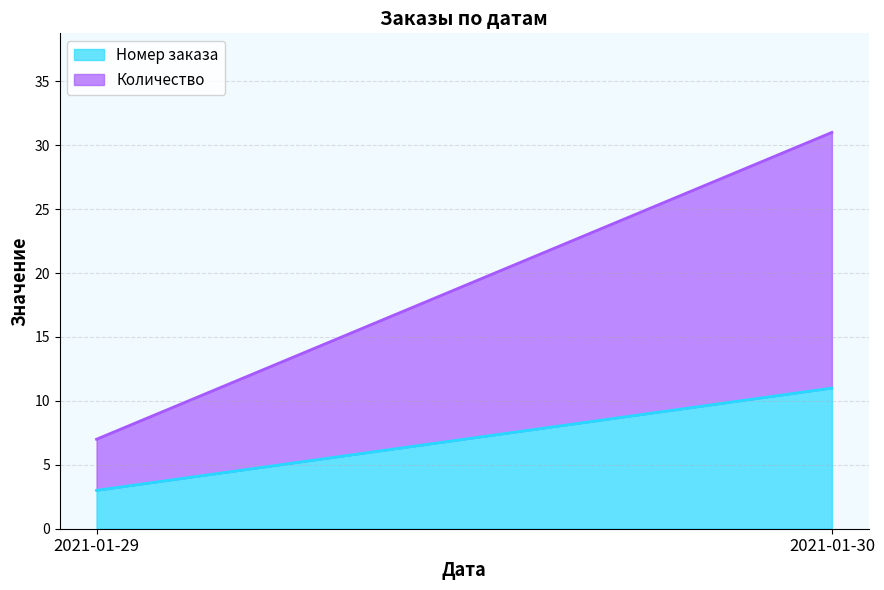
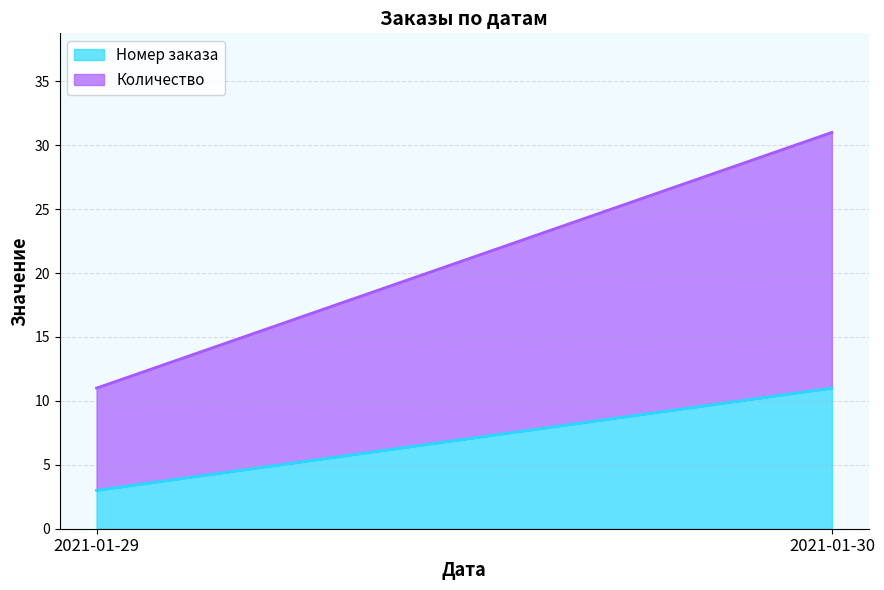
Количество, 2021-01-29: 4 -> 8
